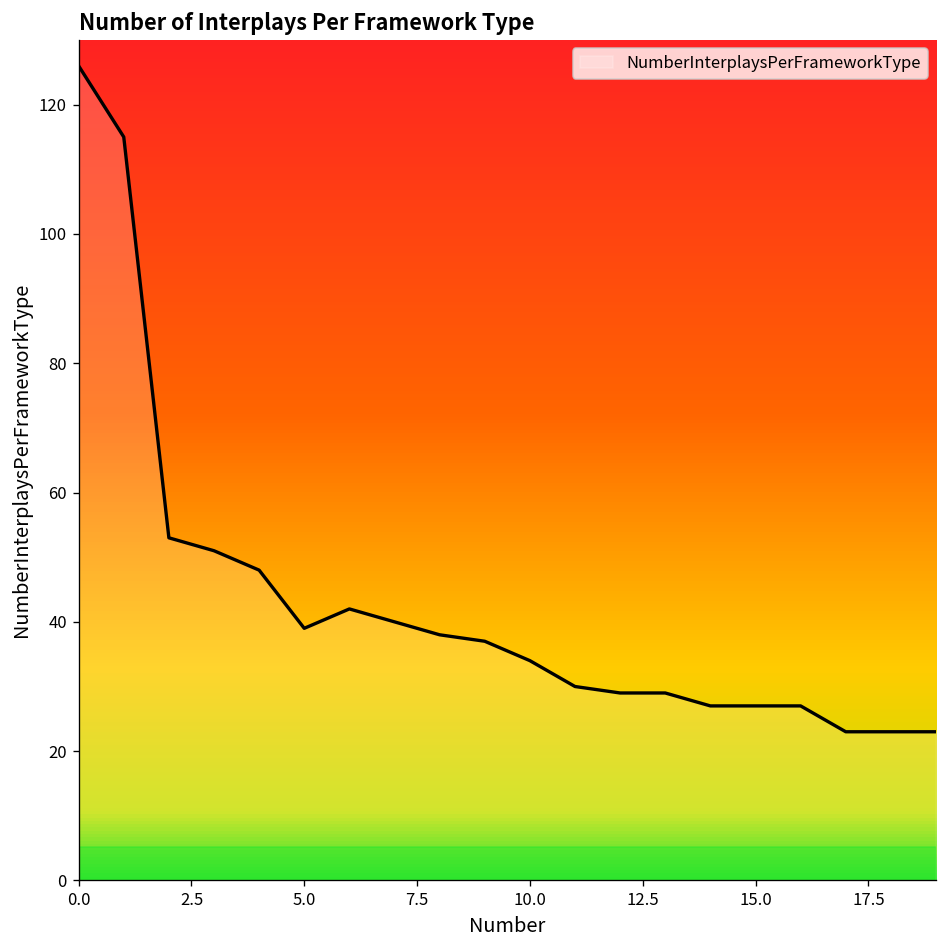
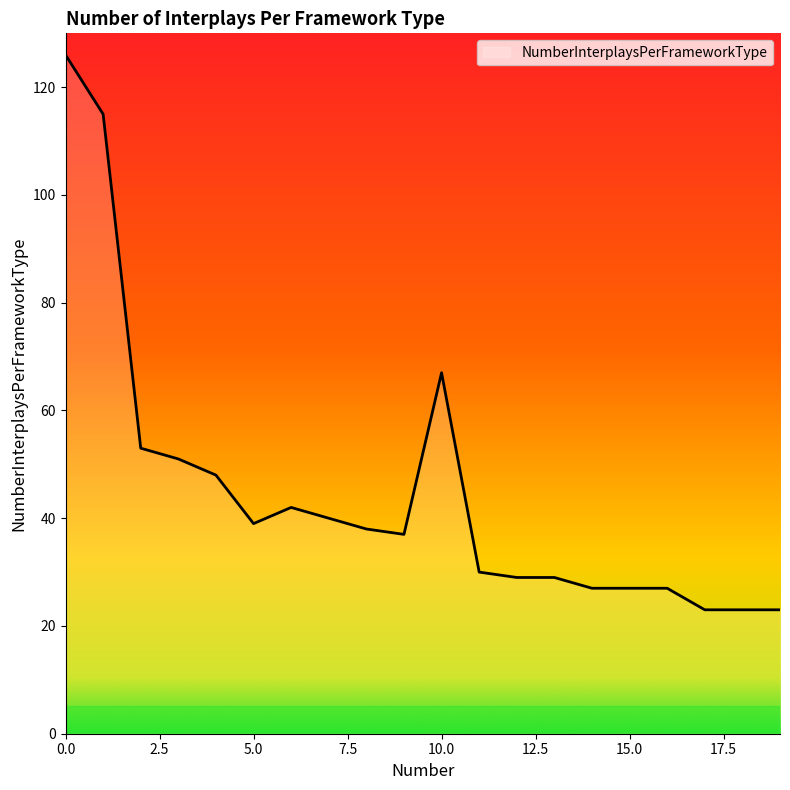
10.0: 34 -> 67
